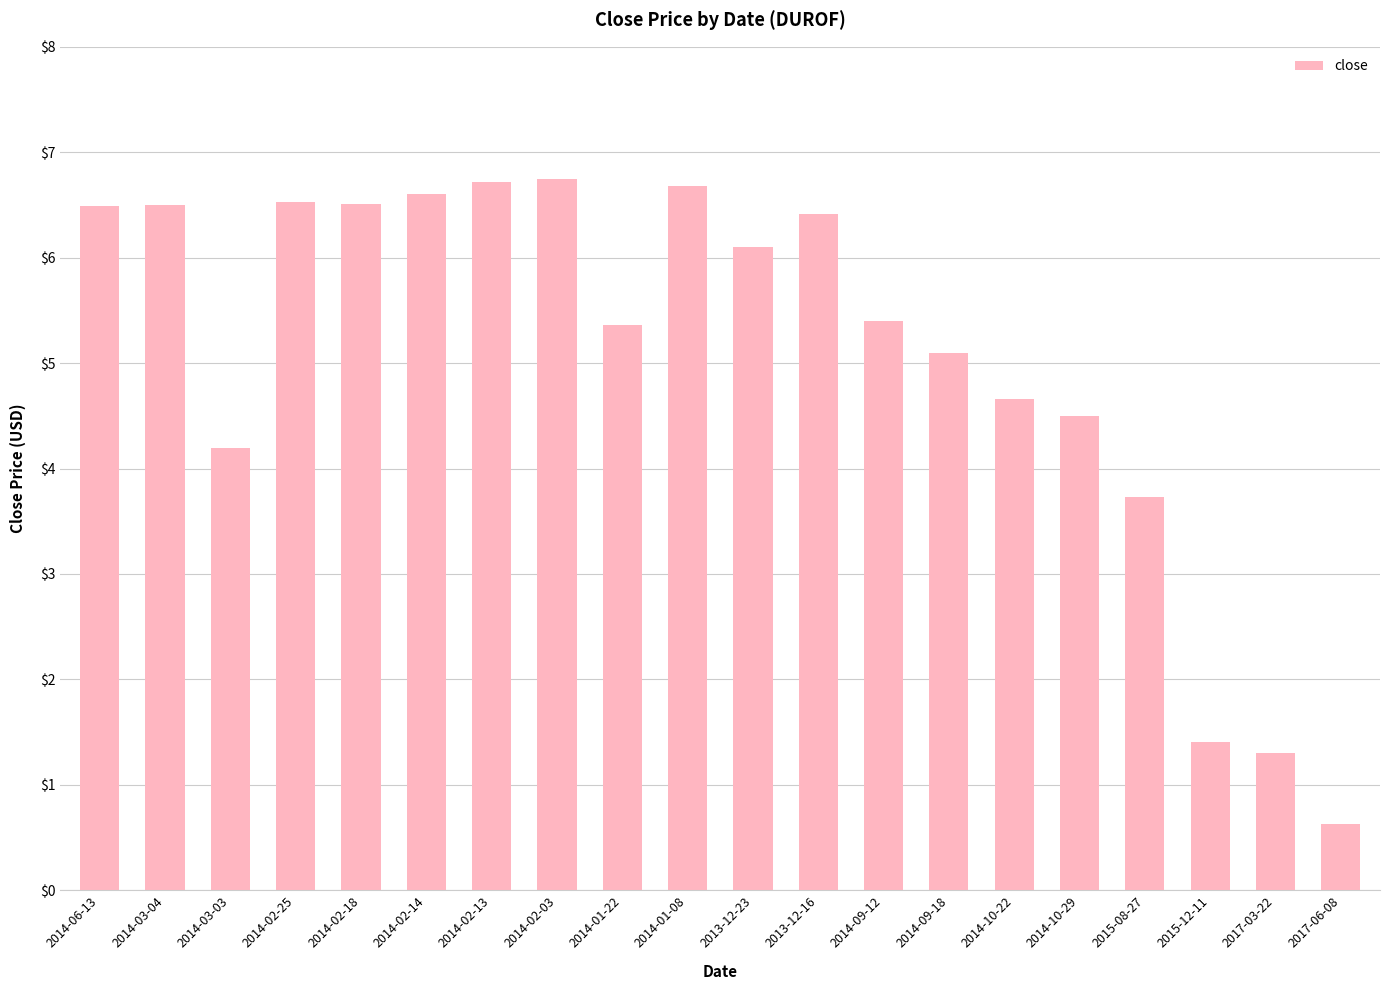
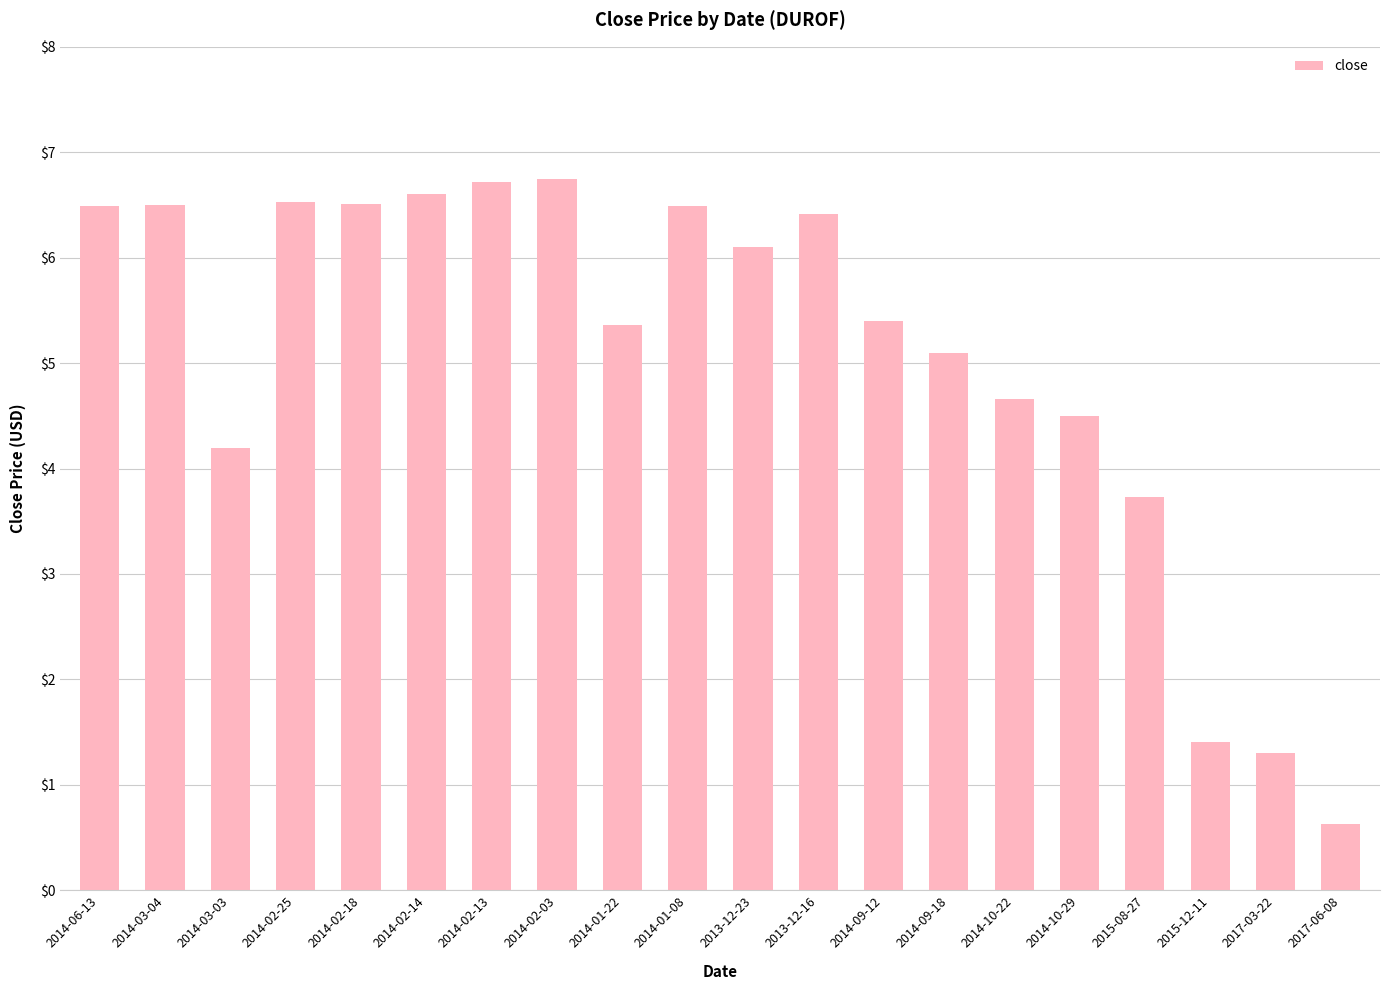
2014-01-08: $6.68 -> $6.49
